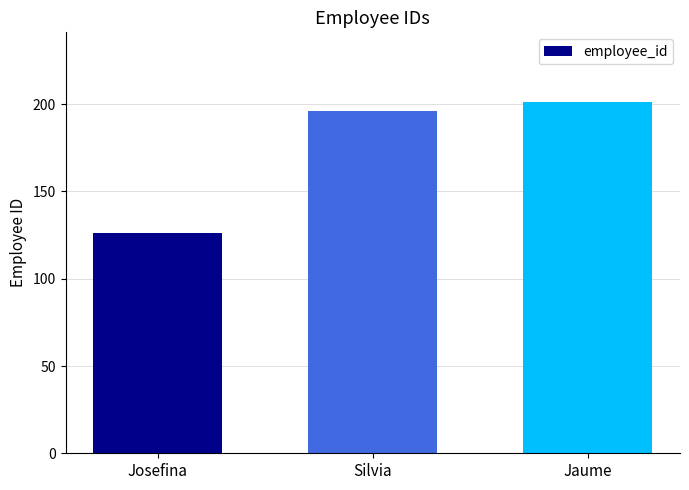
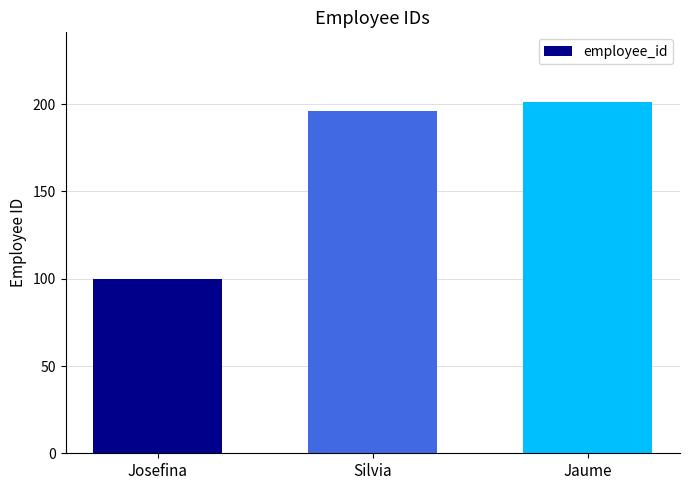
Josefina: 126 -> 100
